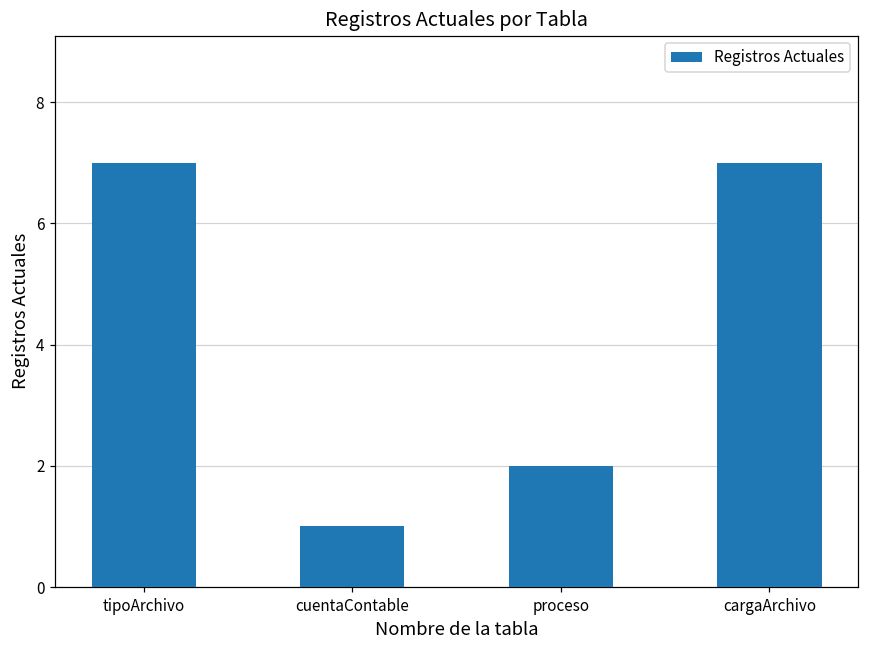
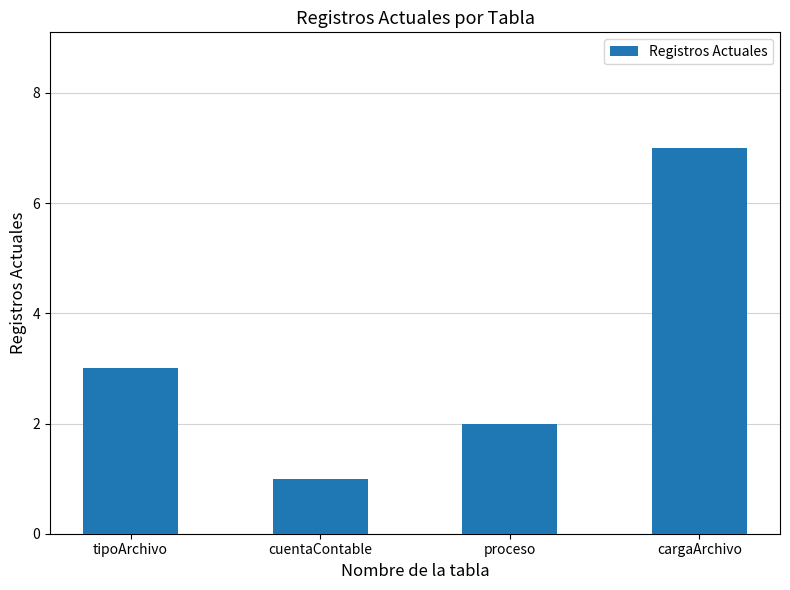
tipoArchivo: 7 -> 3
